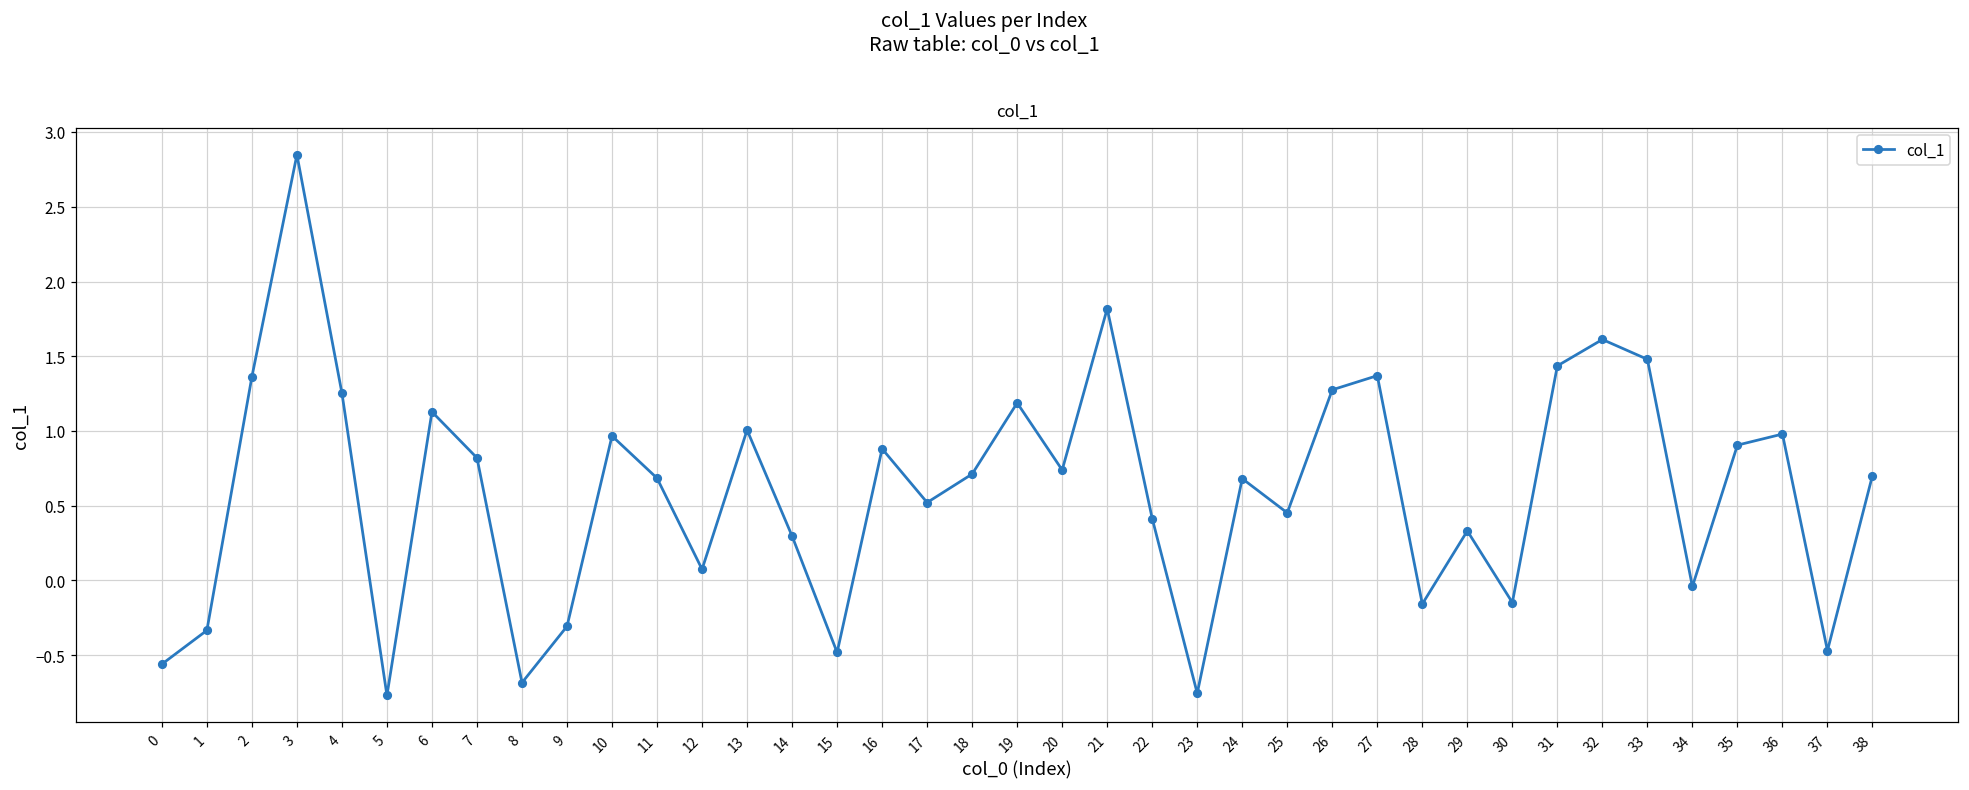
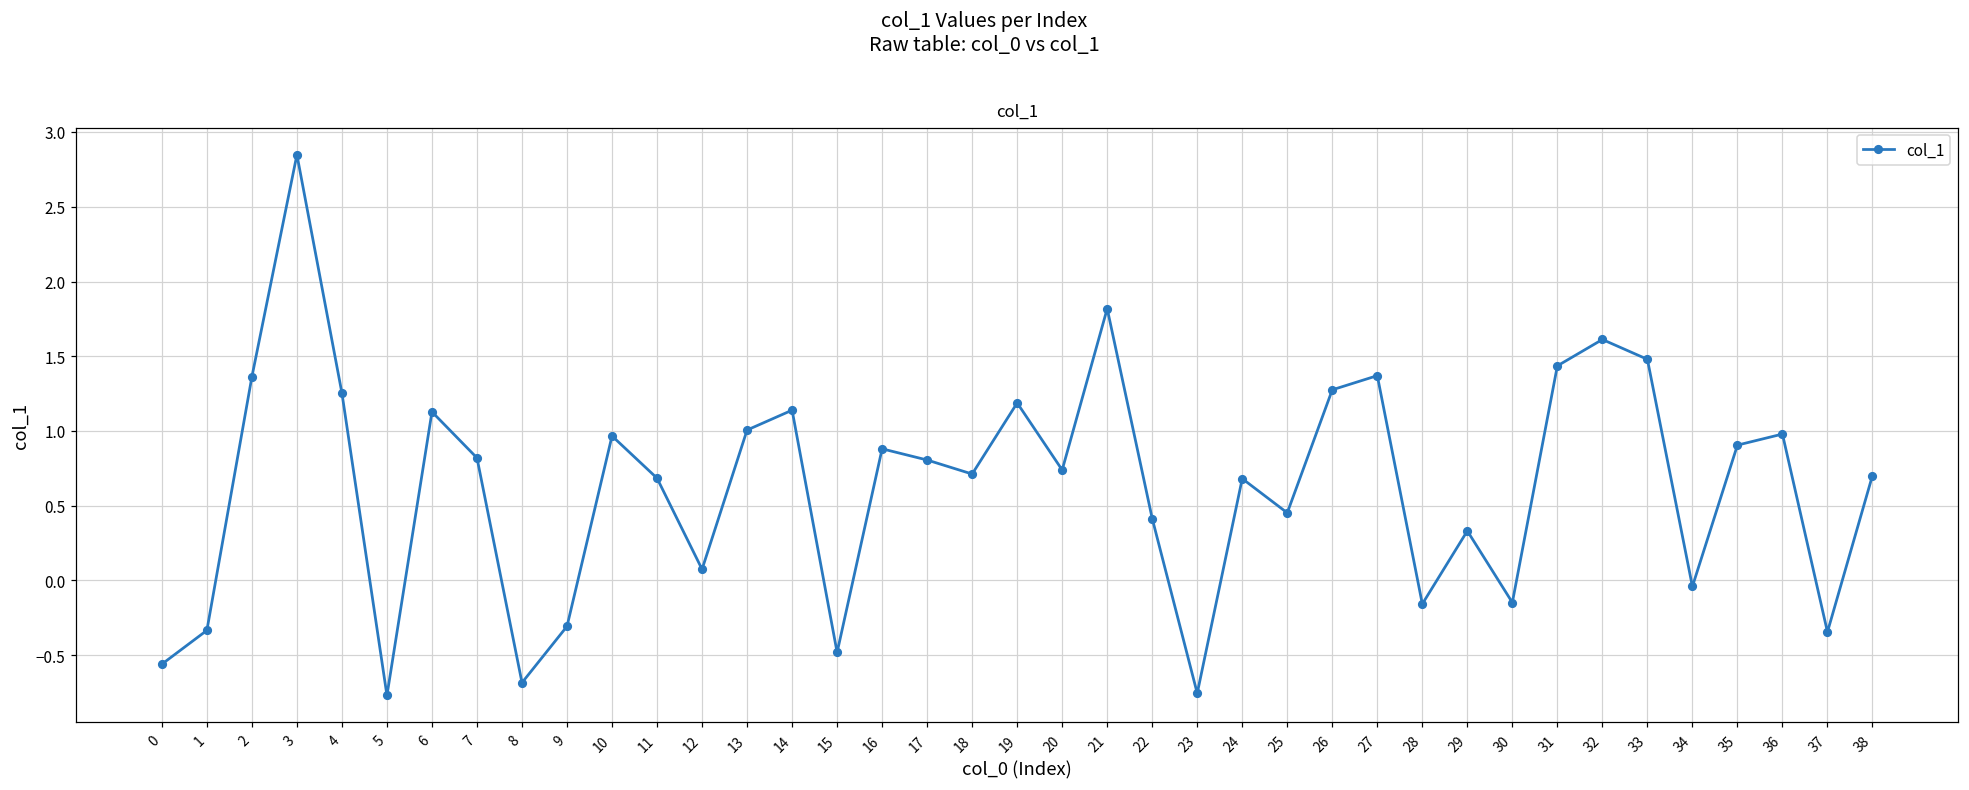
14: 0.30 -> 1.14
17: 0.52 -> 0.81
37: -0.47 -> -0.34
